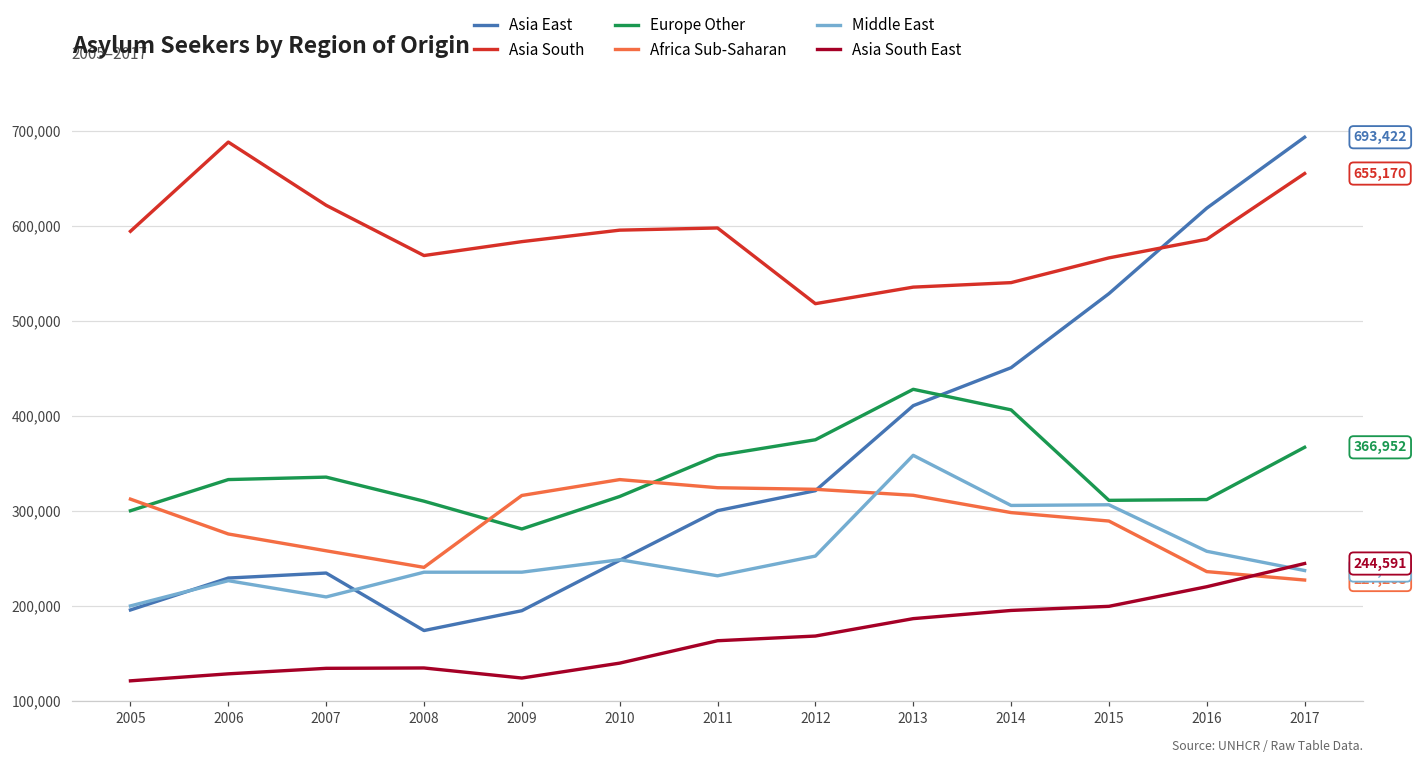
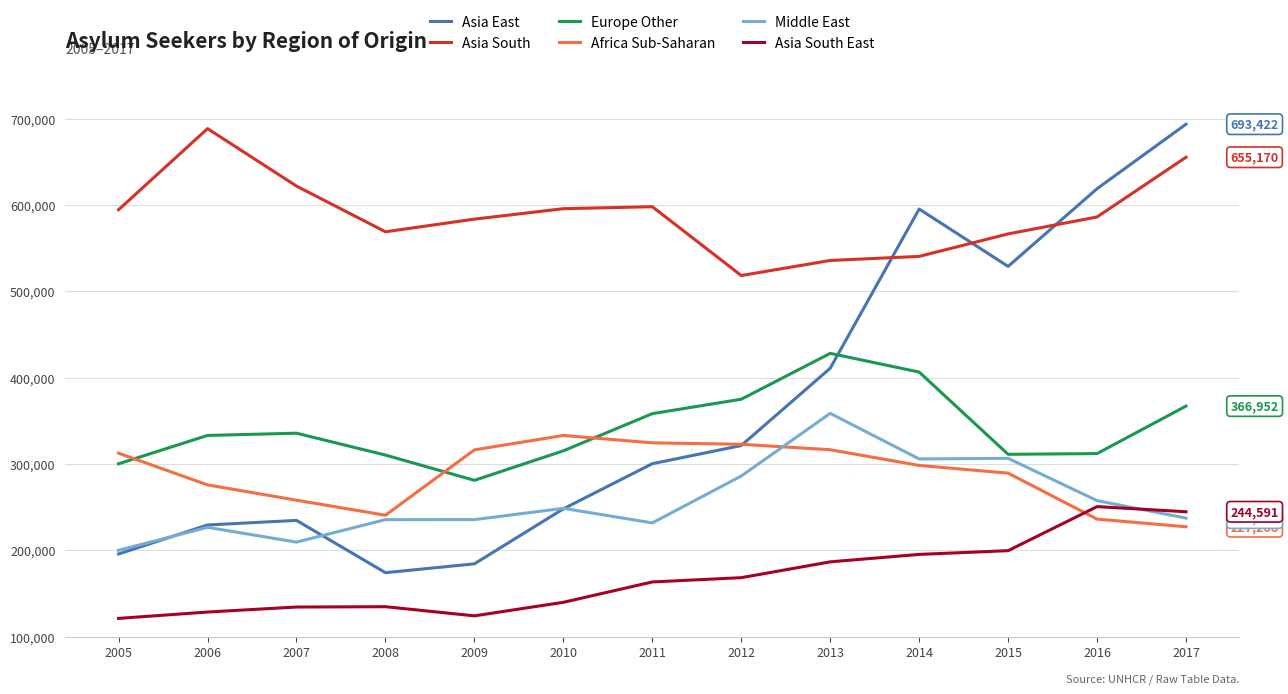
Asia East, 2009: 190,000 -> 180,000
Middle East, 2012: 250,000 -> 290,000
Asia East, 2014: 450,000 -> 600,000
Asia South East, 2016: 220,000 -> 250,000
